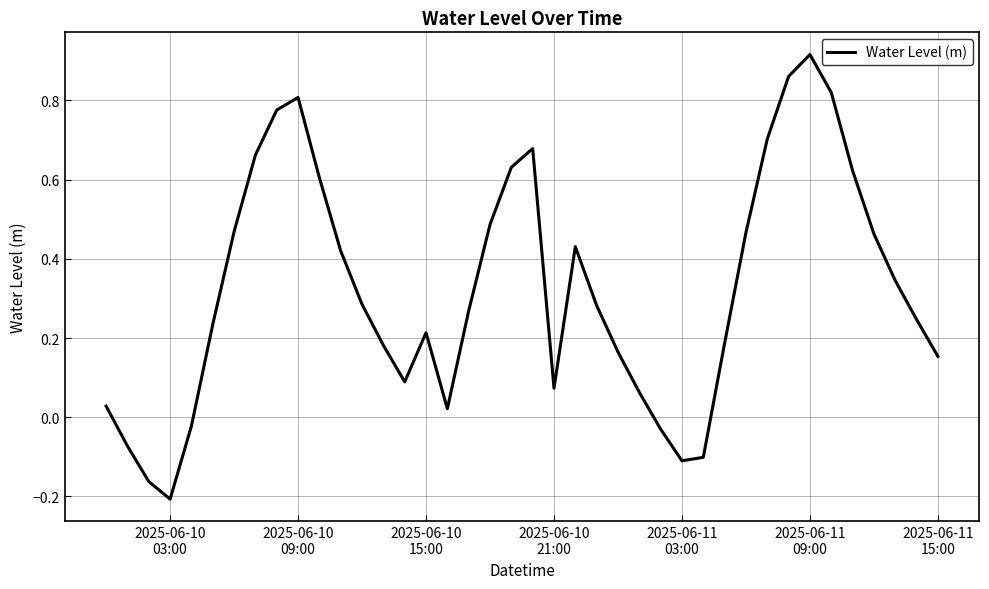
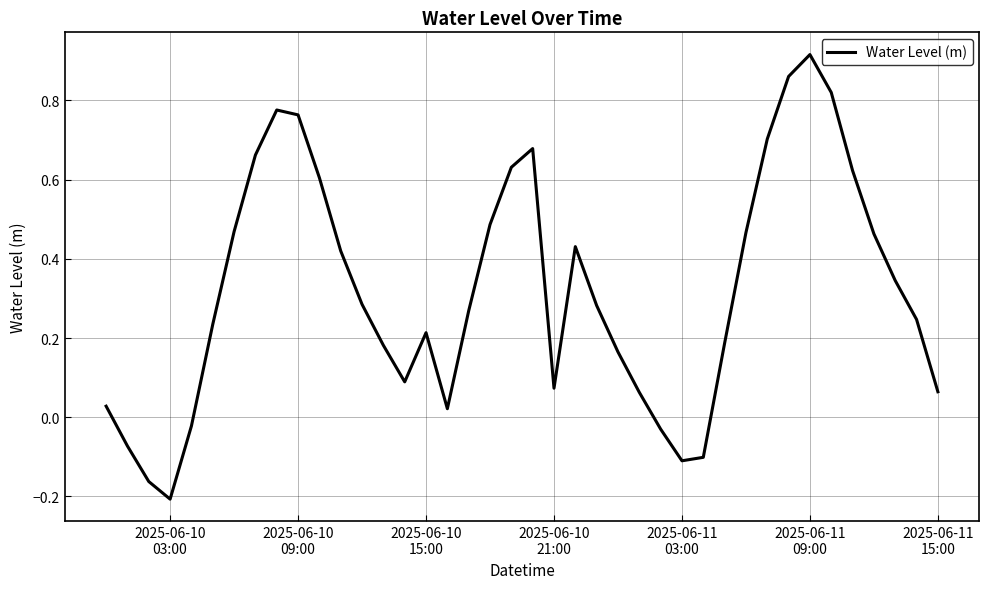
2025-06-10 09:00: 0.81 -> 0.76
2025-06-11 15:00: 0.15 -> 0.06
